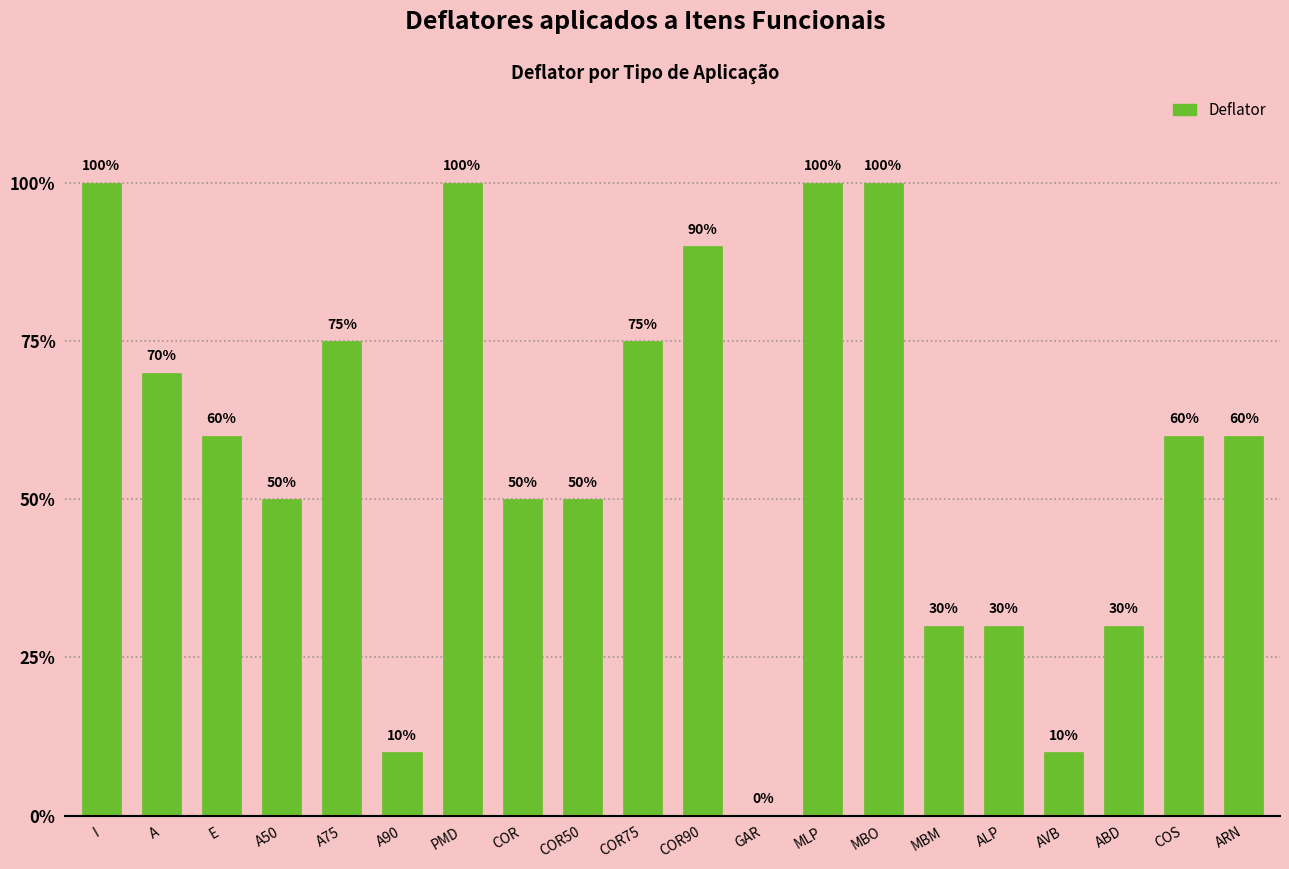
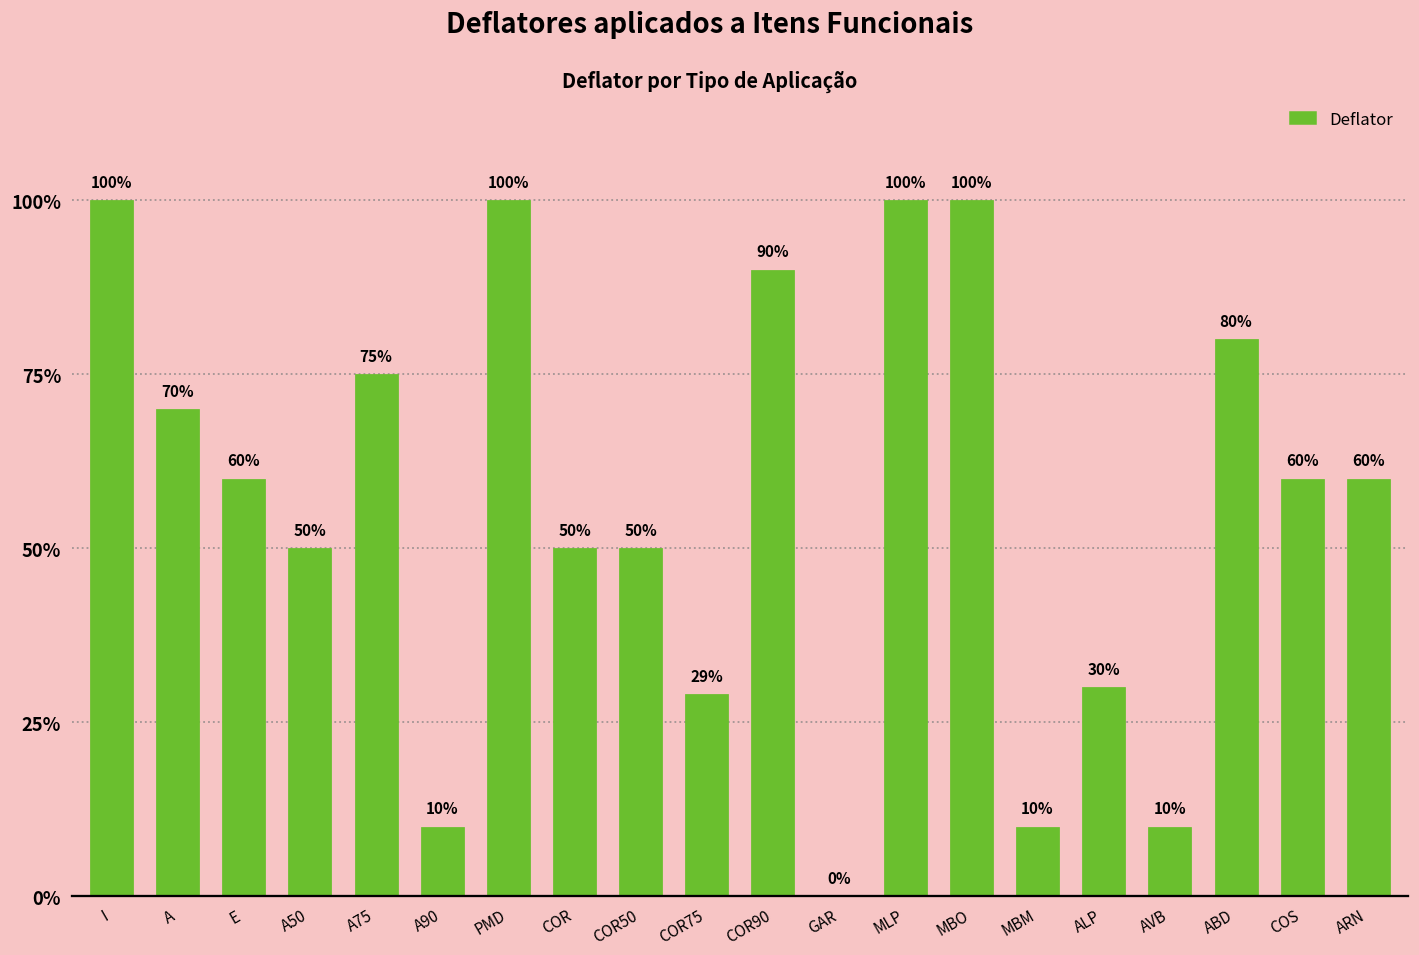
COR75: 75% -> 29%
MBM: 30% -> 10%
ABD: 30% -> 80%
